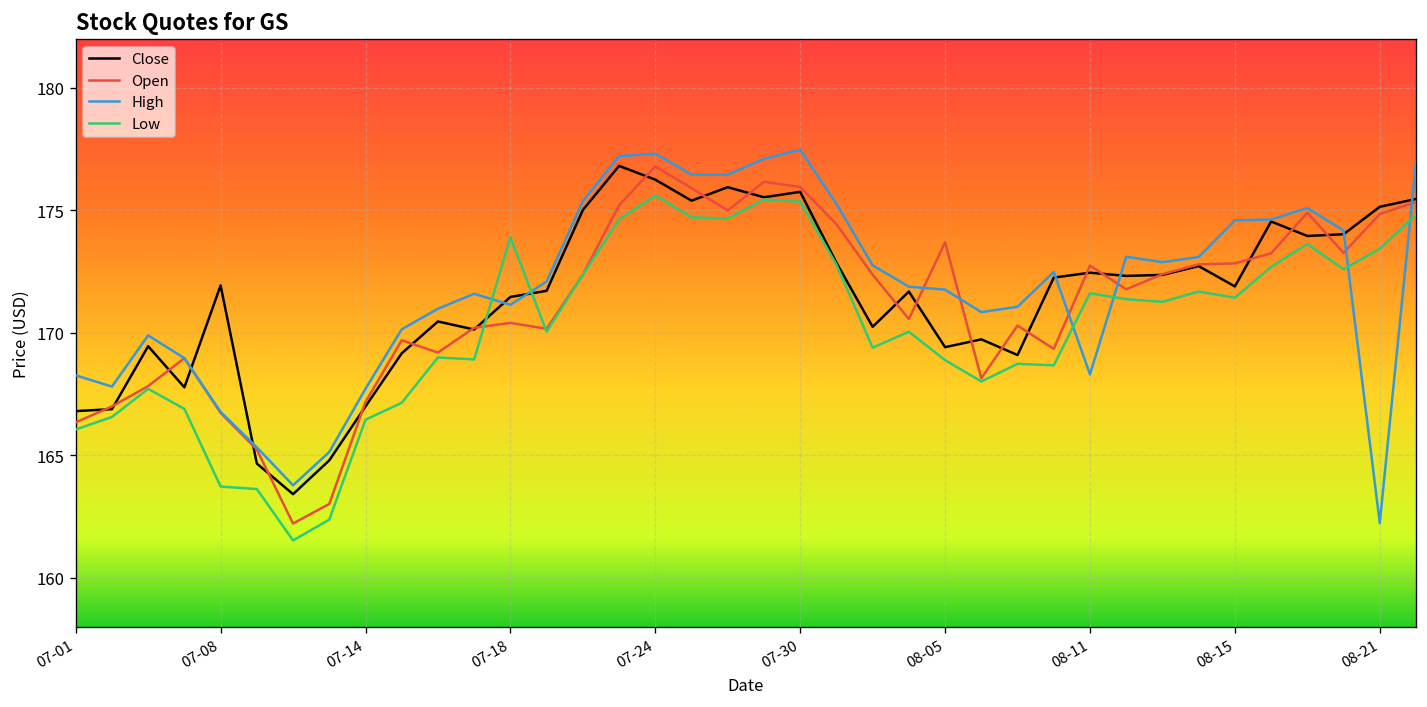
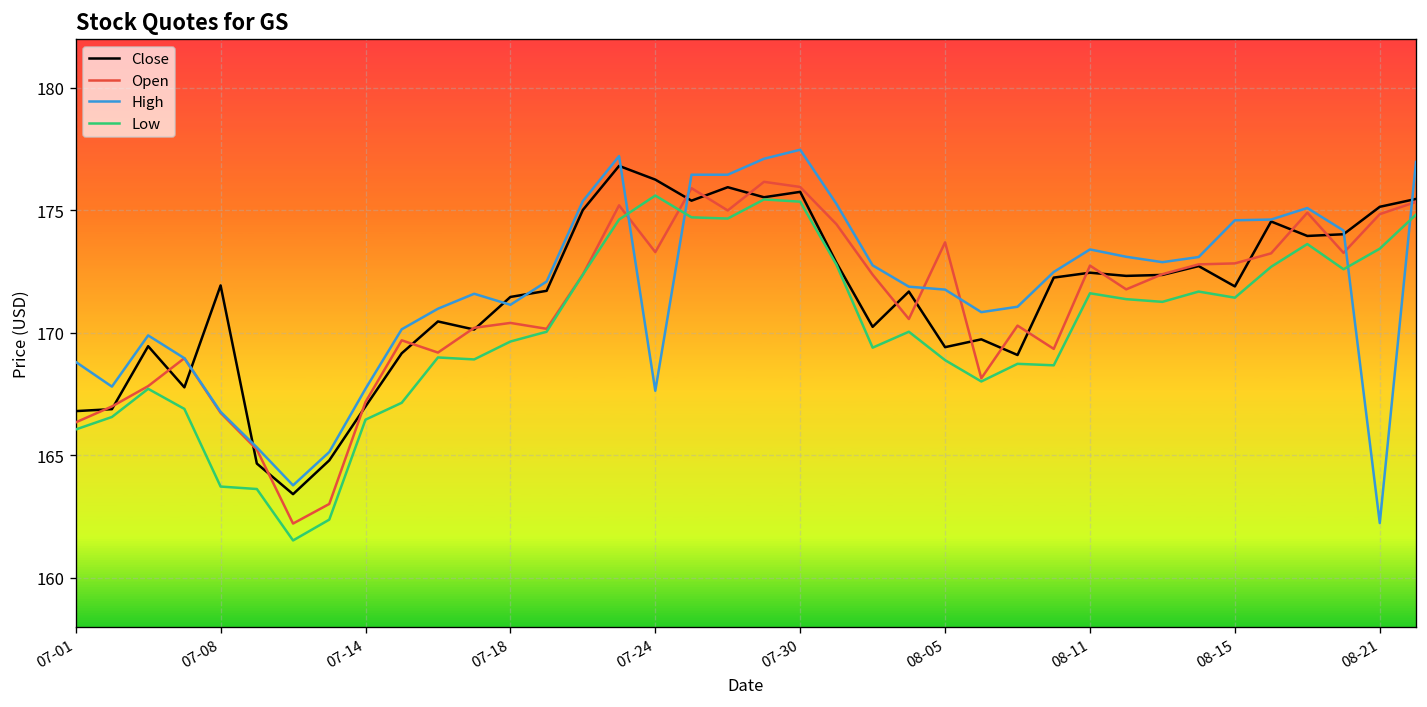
High, 07-01: 168.3 -> 168.8
Low, 07-18: 173.9 -> 169.7
Open, 07-24: 176.8 -> 173.3
High, 07-24: 177.3 -> 167.6
High, 08-11: 168.3 -> 173.4
